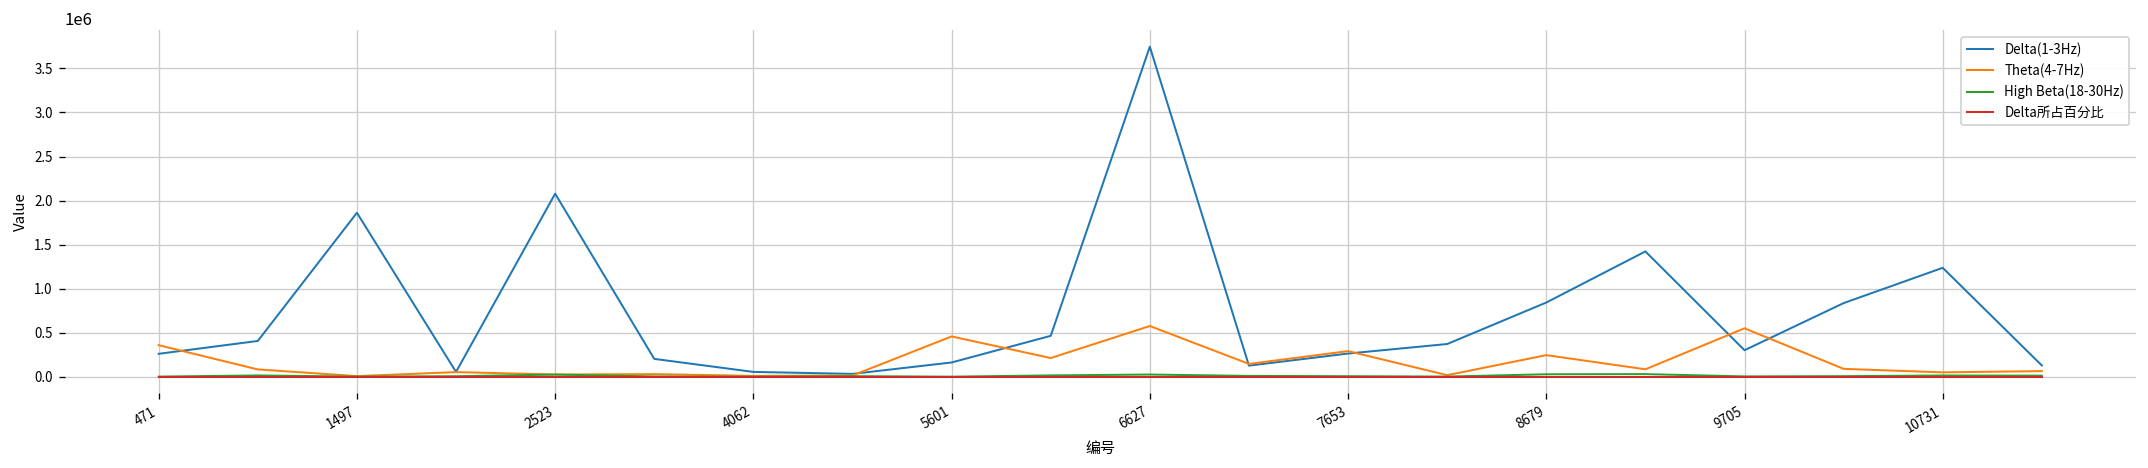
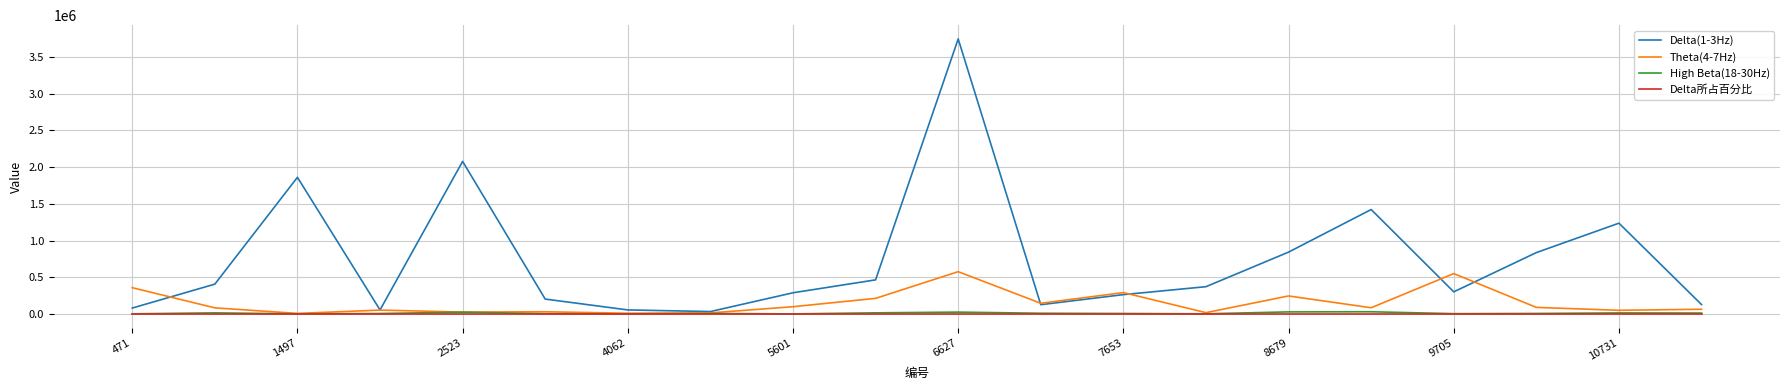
Delta(1-3Hz), 471: 300000 -> 100000
Delta(1-3Hz), 5601: 200000 -> 300000
Theta(4-7Hz), 5601: 500000 -> 100000
